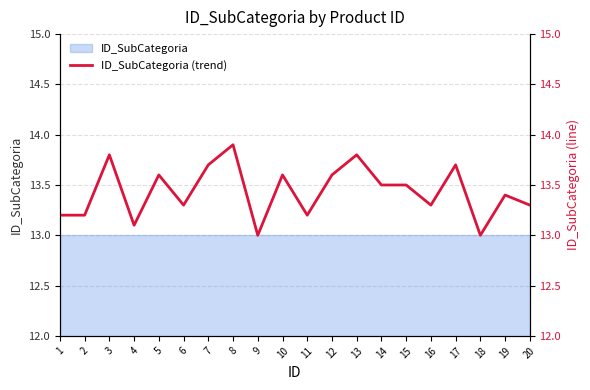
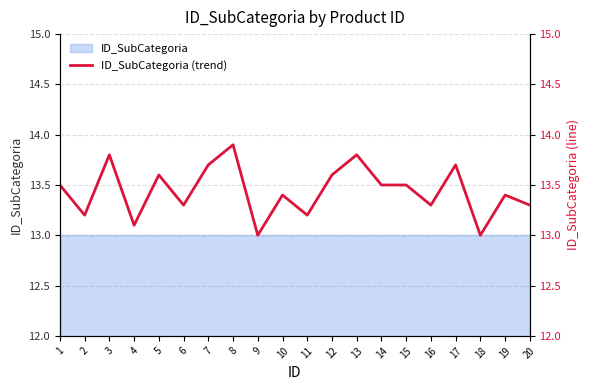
ID_SubCategoria (trend), 1: 13.2 -> 13.5
ID_SubCategoria (trend), 10: 13.6 -> 13.4
